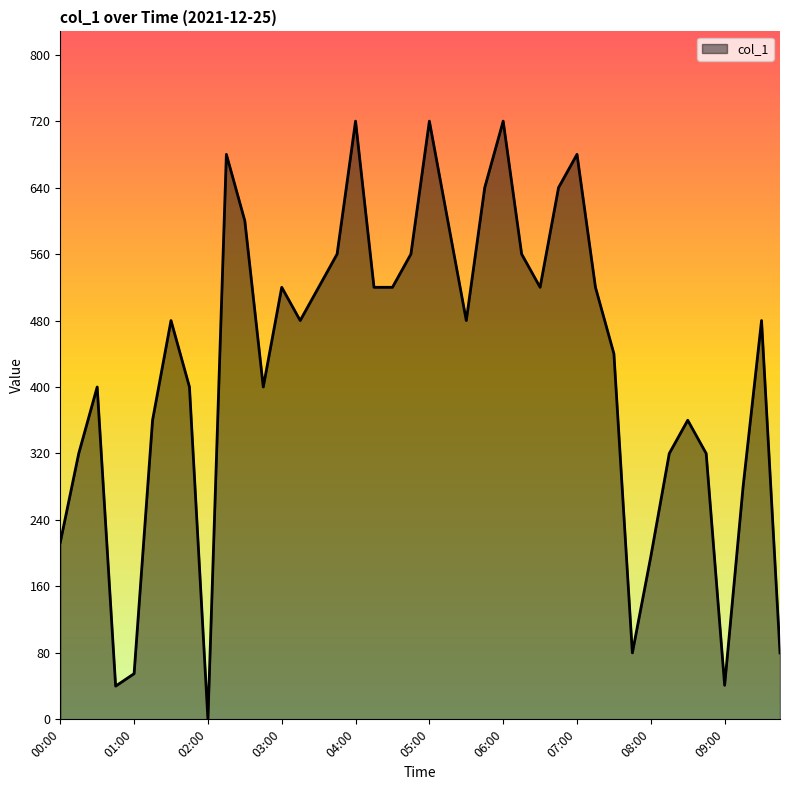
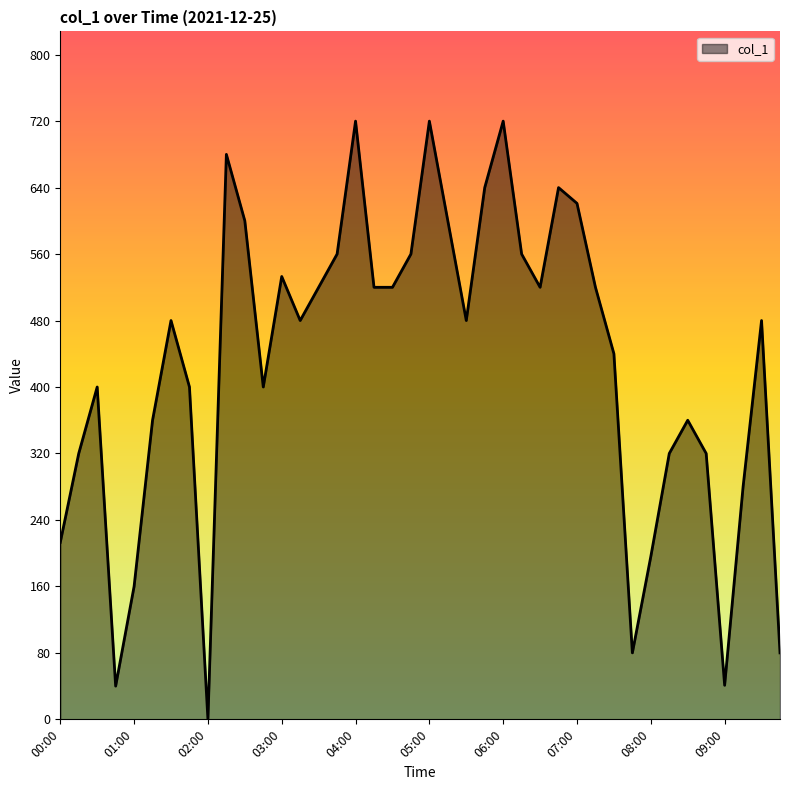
01:00: 60 -> 160
03:00: 520 -> 530
07:00: 680 -> 620
